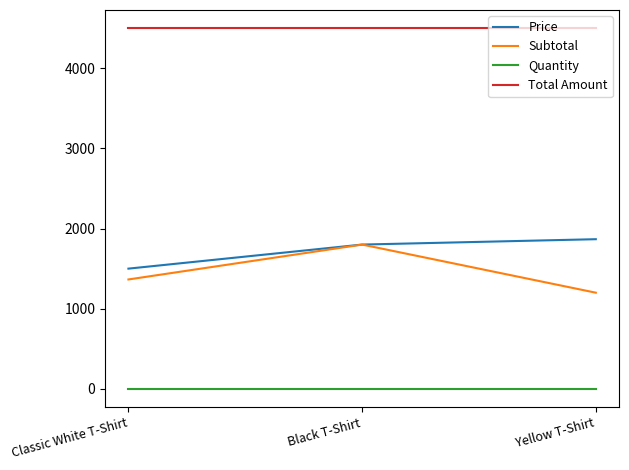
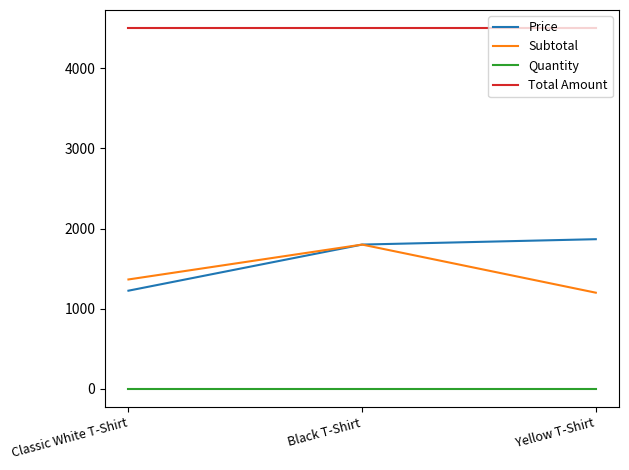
Price, Classic White T-Shirt: 1500 -> 1200
